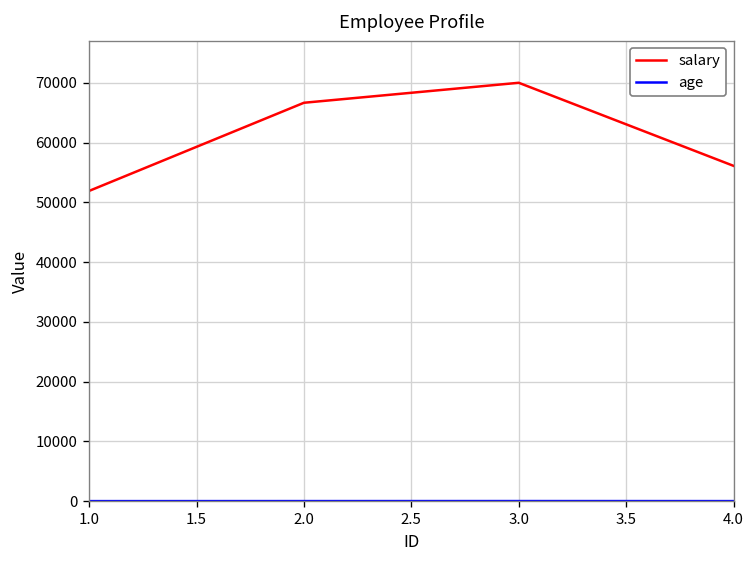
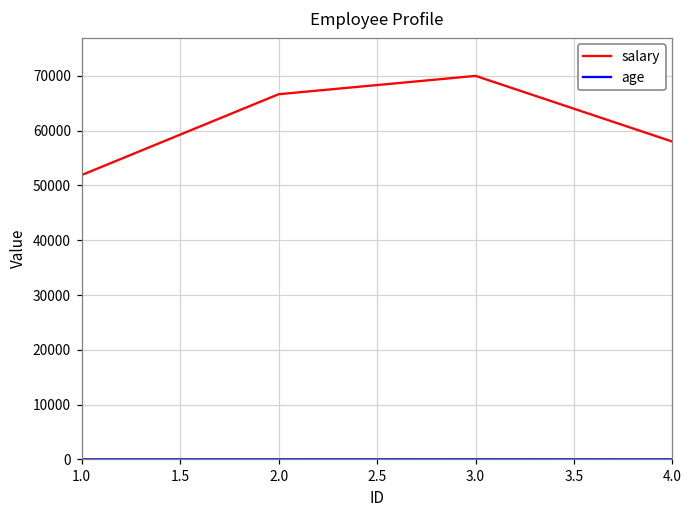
salary, 4.0: 56000 -> 58000
